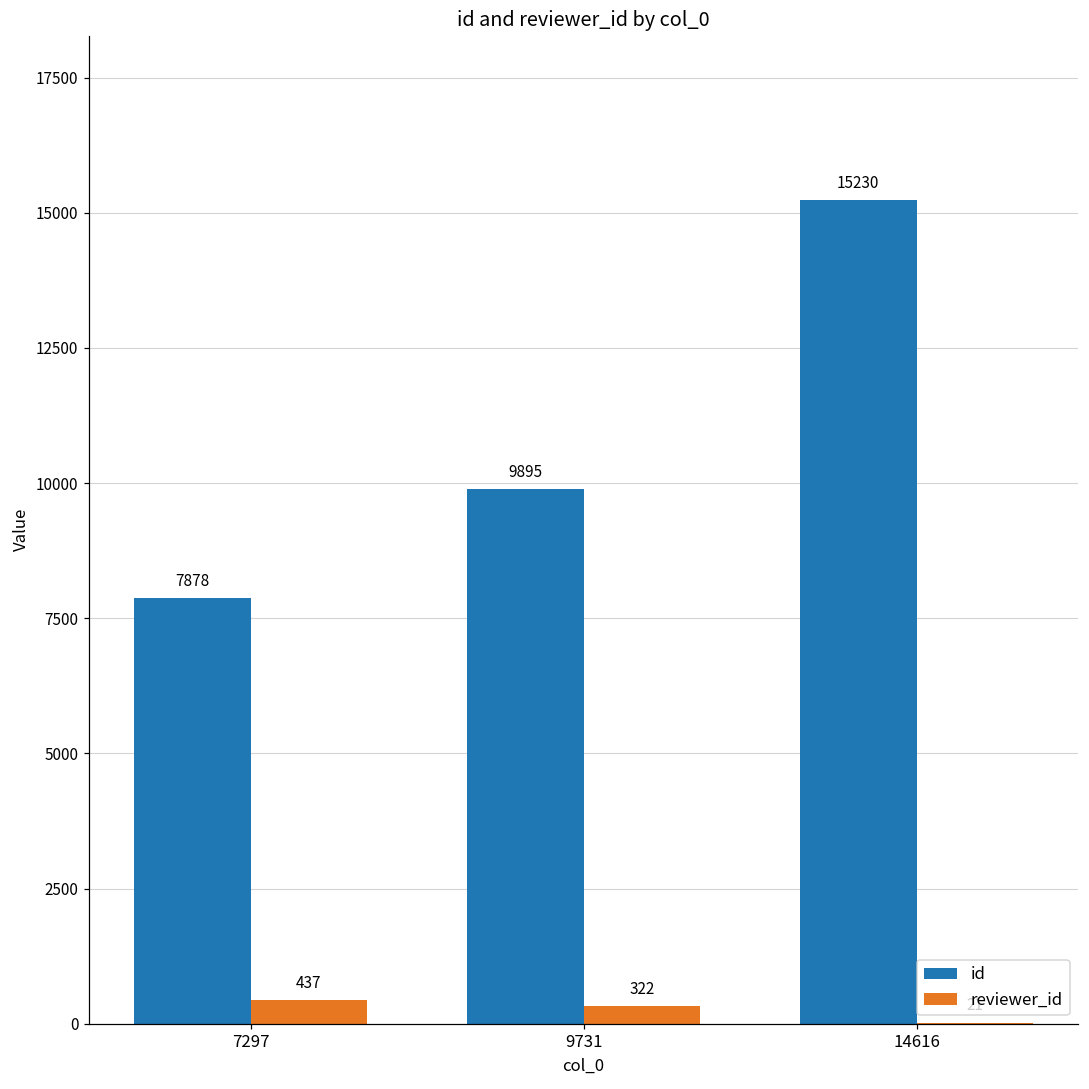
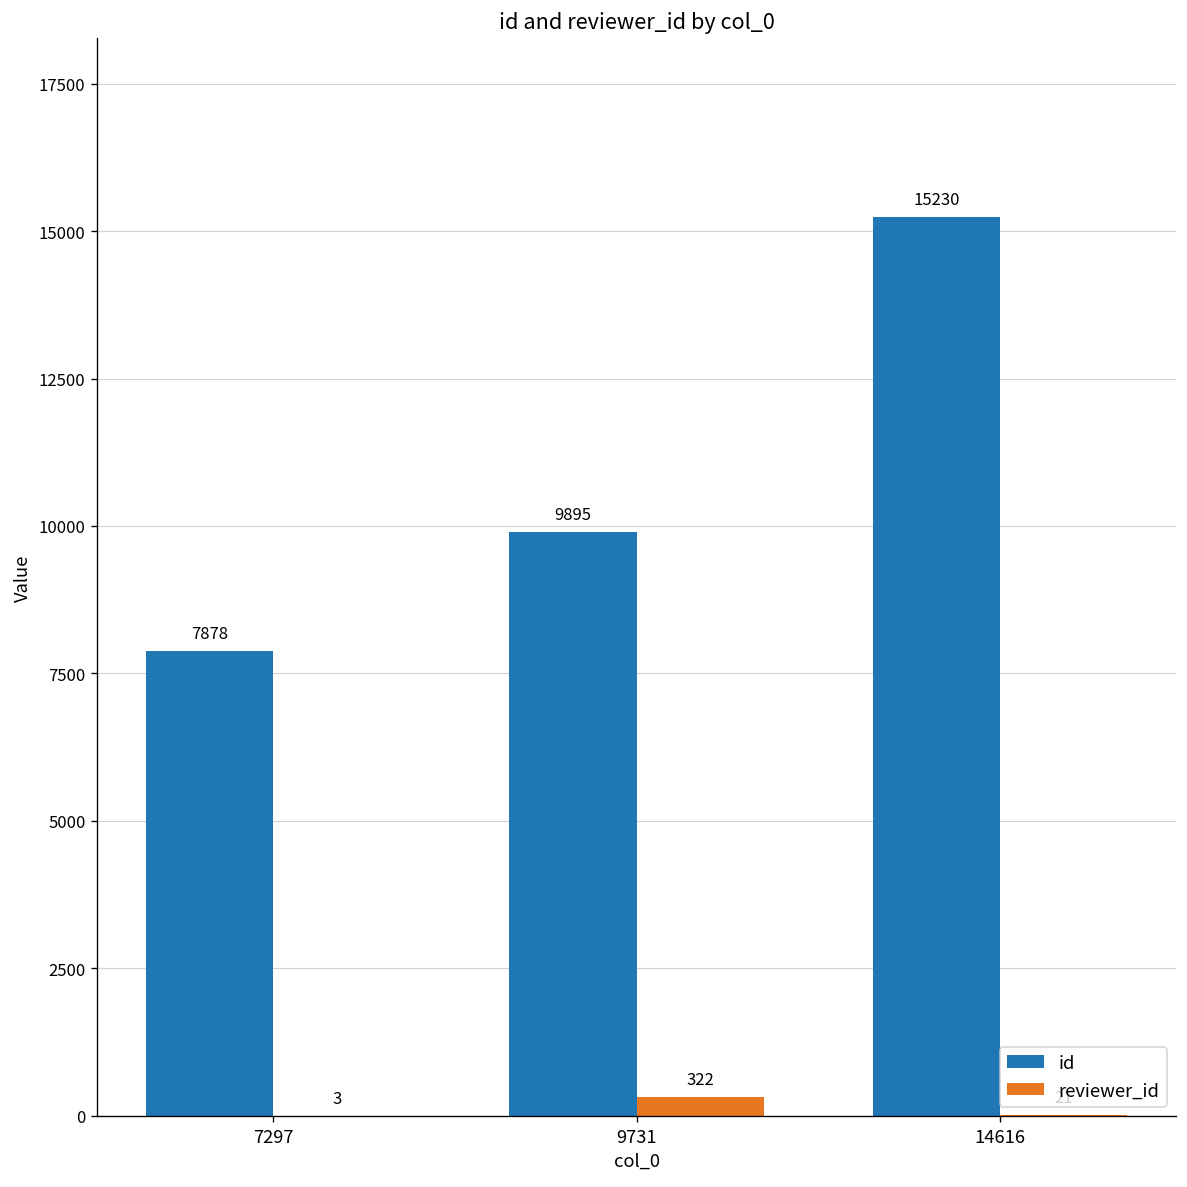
reviewer_id, 7297: 437 -> 3
